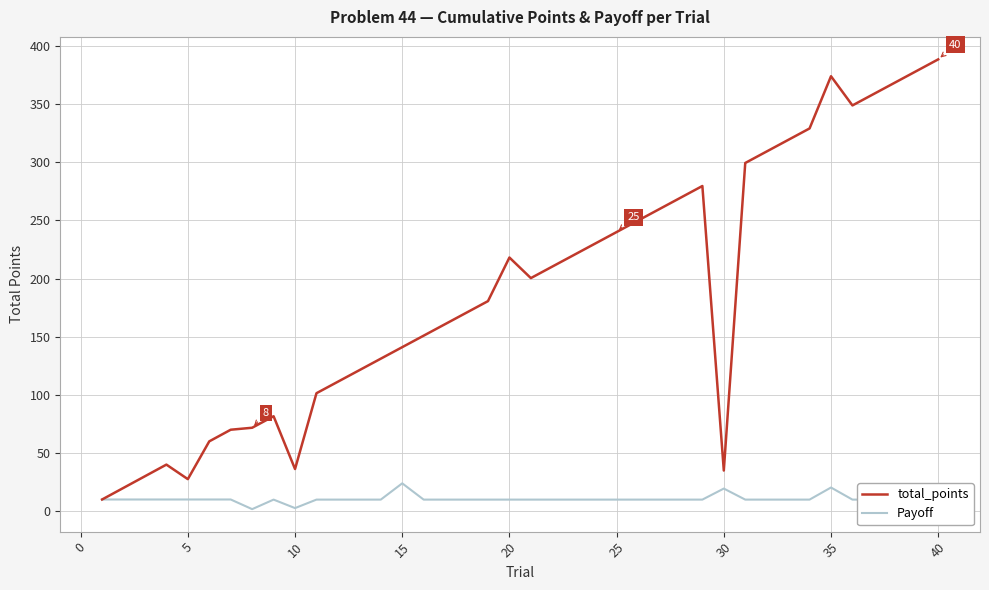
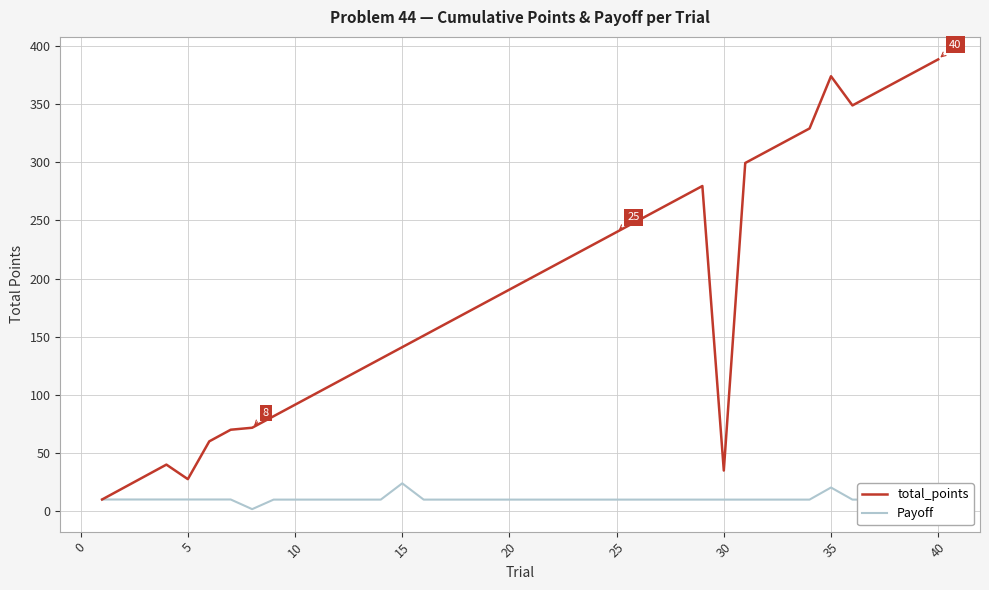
total_points, 10: 36 -> 92
Payoff, 10: 3 -> 10
total_points, 20: 218 -> 191
Payoff, 30: 19 -> 10
